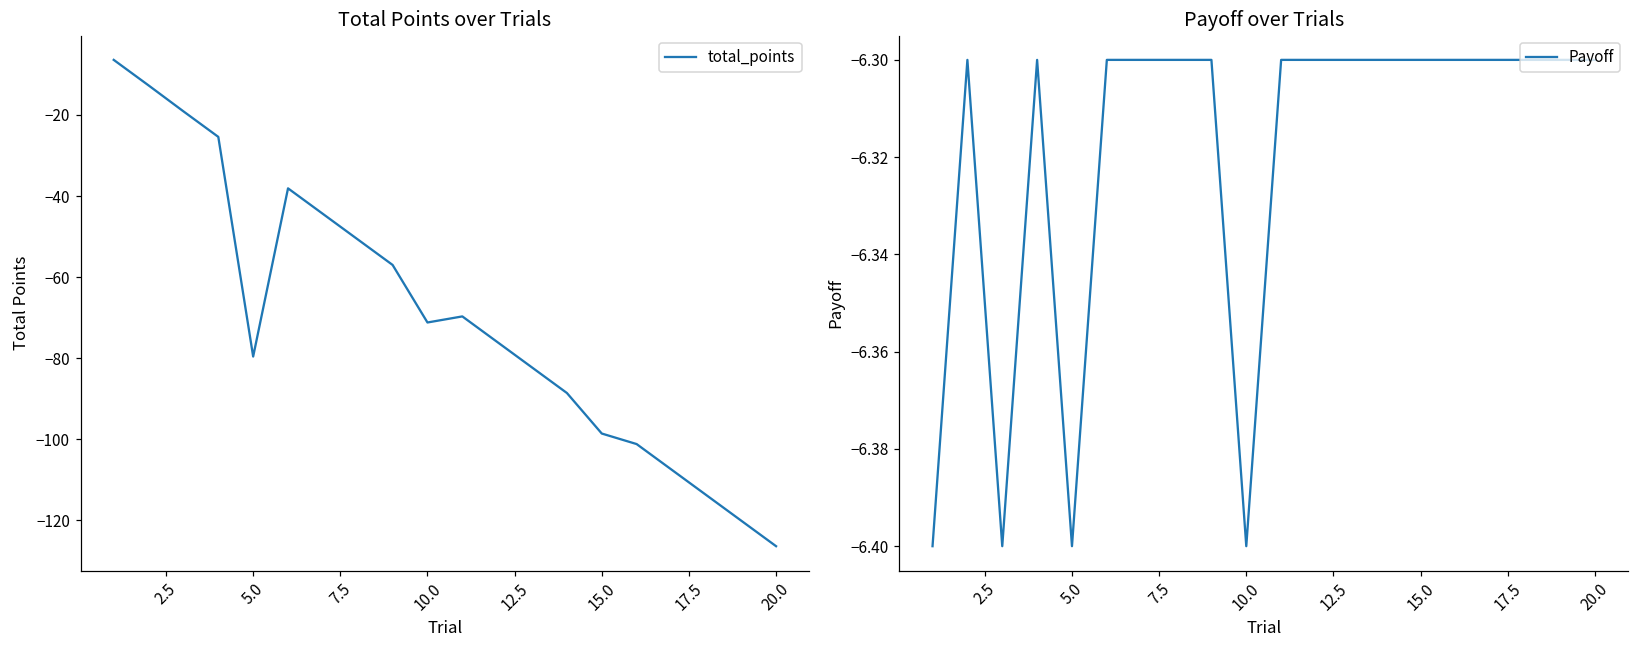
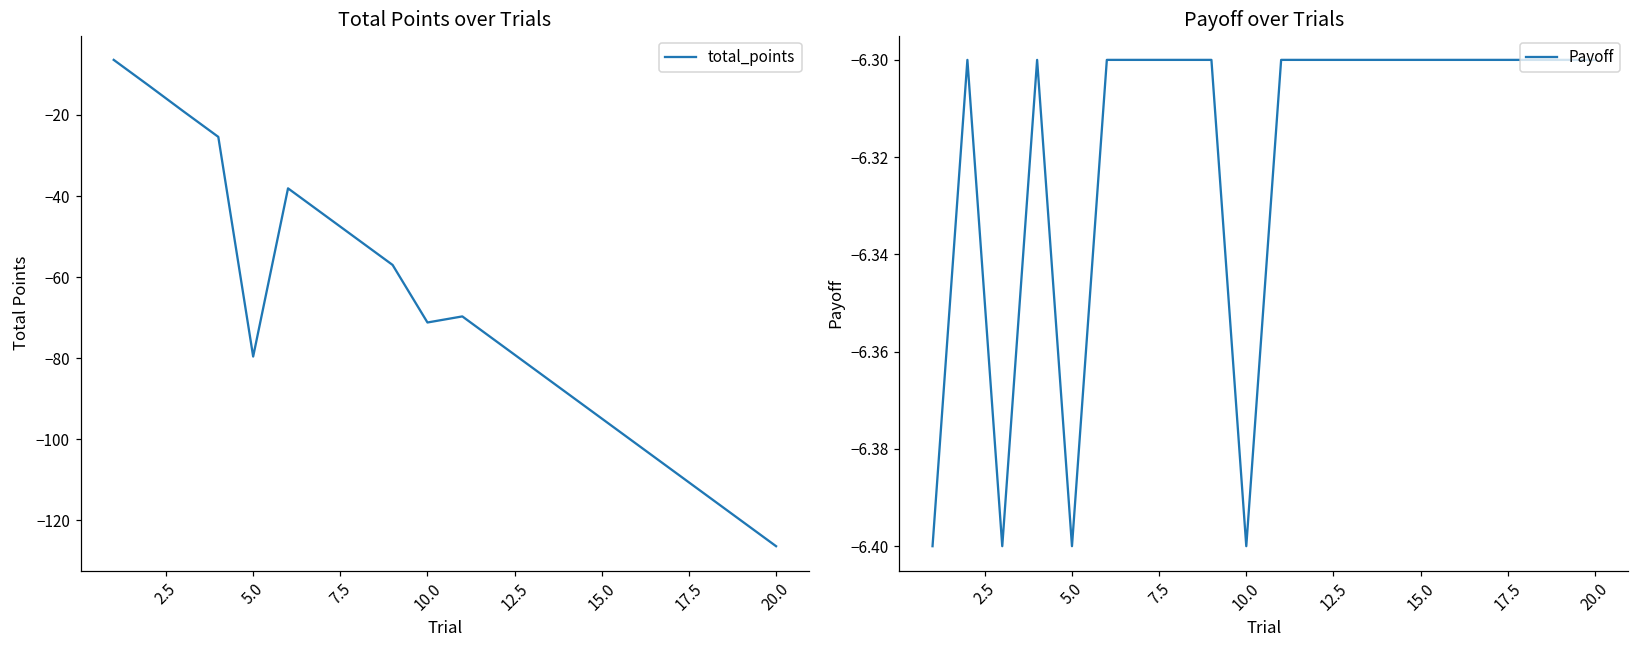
Total Points over Trials, 15.0: -99 -> -95
